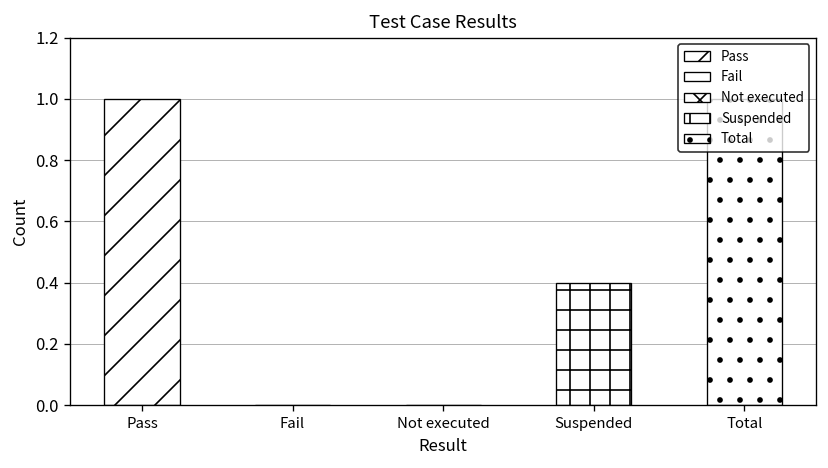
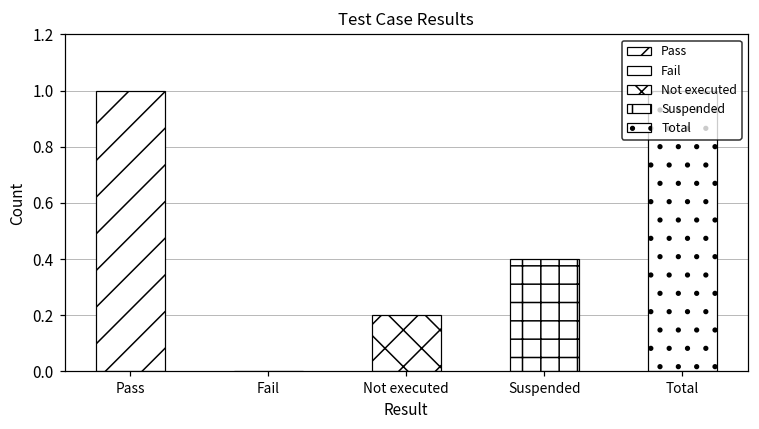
Not executed: 0.0 -> 0.2
